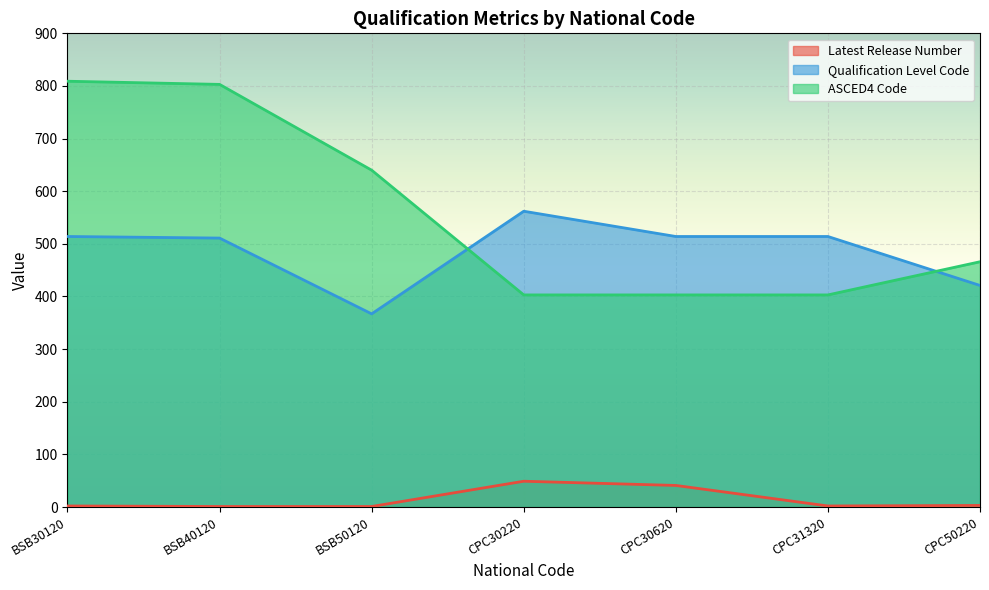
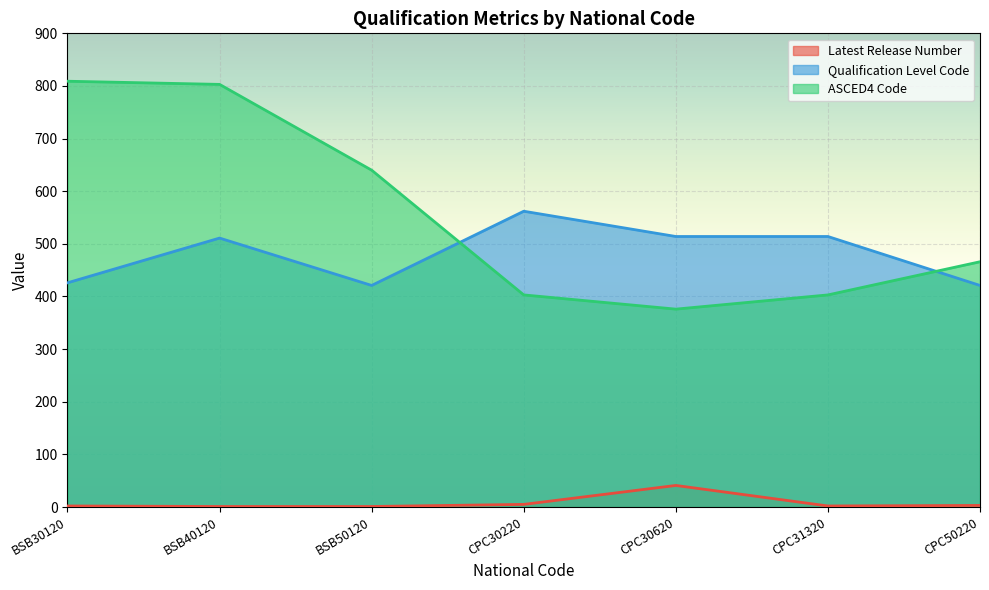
Qualification Level Code, BSB30120: 510 -> 430
Qualification Level Code, BSB50120: 370 -> 420
Latest Release Number, CPC30220: 50 -> 10
ASCED4 Code, CPC30620: 400 -> 380
